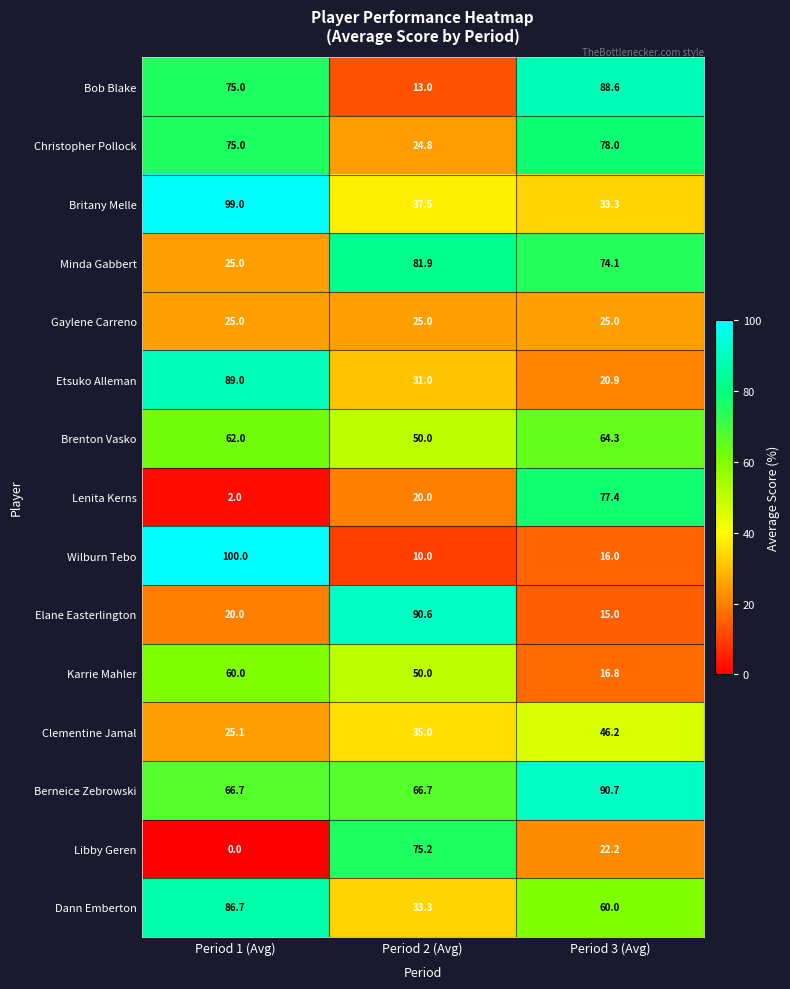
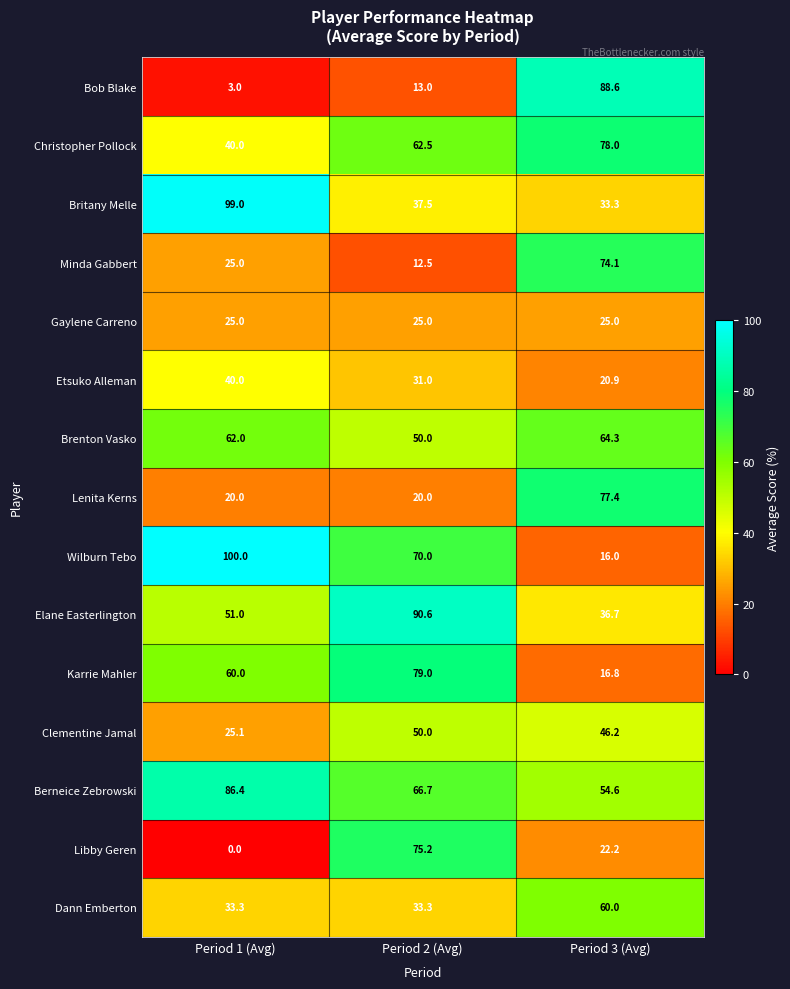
Bob Blake, Period 1 (Avg): 75.0 -> 3.0
Christopher Pollock, Period 1 (Avg): 75.0 -> 40.0
Christopher Pollock, Period 2 (Avg): 24.8 -> 62.5
Minda Gabbert, Period 2 (Avg): 81.9 -> 12.5
Etsuko Alleman, Period 1 (Avg): 89.0 -> 40.0
Lenita Kerns, Period 1 (Avg): 2.0 -> 20.0
Wilburn Tebo, Period 2 (Avg): 10.0 -> 70.0
Elane Easterlington, Period 1 (Avg): 20.0 -> 51.0
Elane Easterlington, Period 3 (Avg): 15.0 -> 36.7
Karrie Mahler, Period 2 (Avg): 50.0 -> 79.0
Clementine Jamal, Period 2 (Avg): 35.0 -> 50.0
Berneice Zebrowski, Period 1 (Avg): 66.7 -> 86.4
Berneice Zebrowski, Period 3 (Avg): 90.7 -> 54.6
Dann Emberton, Period 1 (Avg): 86.7 -> 33.3
